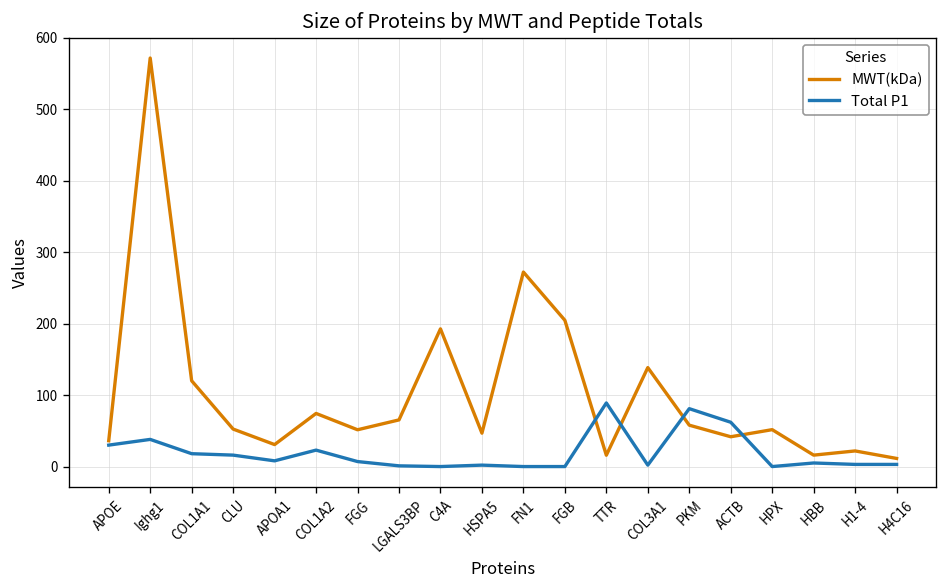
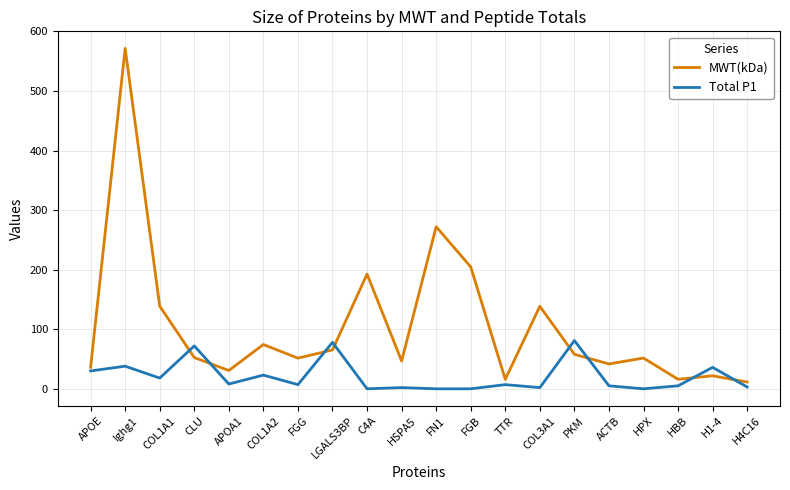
MWT(kDa), COL1A1: 120 -> 140
Total P1, CLU: 20 -> 70
Total P1, LGALS3BP: 0 -> 80
Total P1, TTR: 90 -> 10
Total P1, ACTB: 60 -> 10
Total P1, H1-4: 0 -> 40
